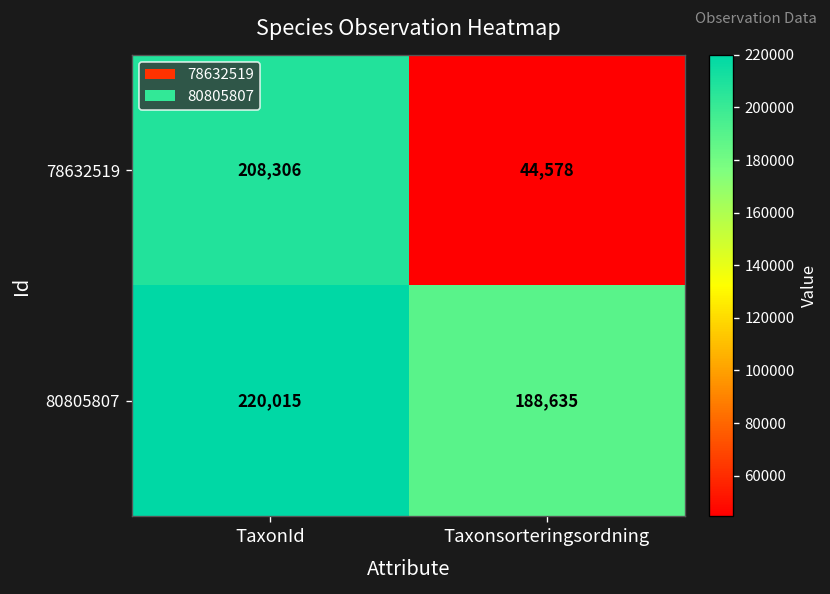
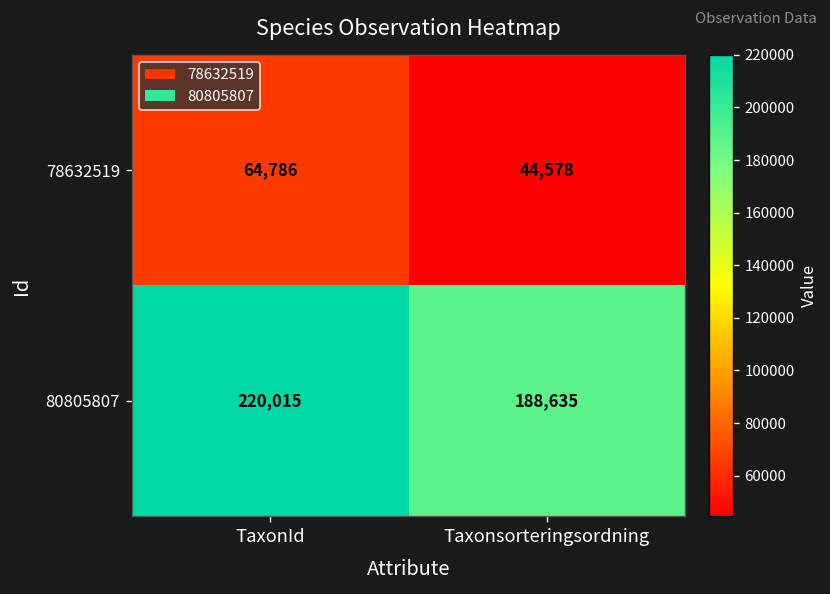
78632519, TaxonId: 208,306 -> 64,786
